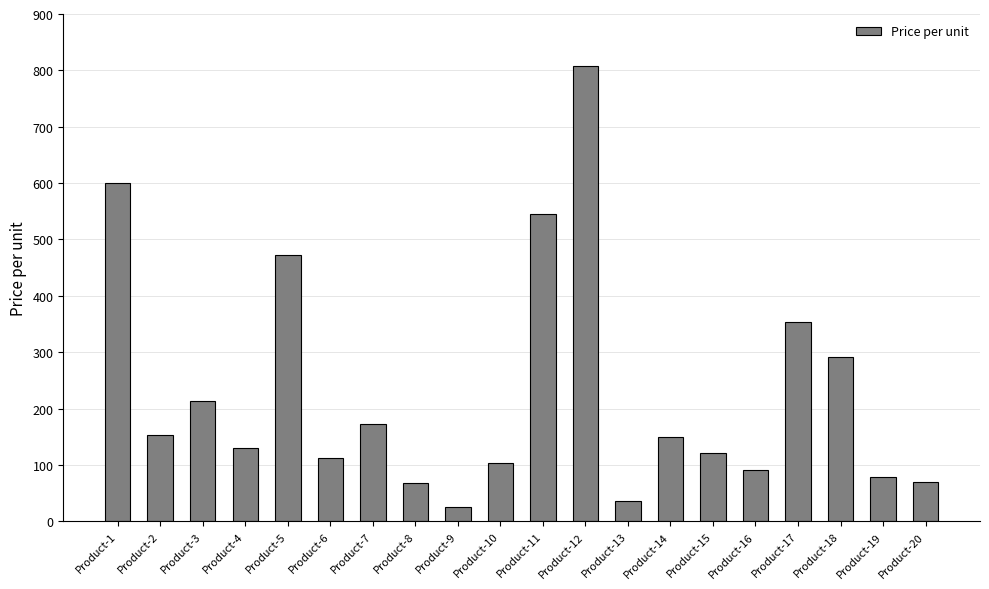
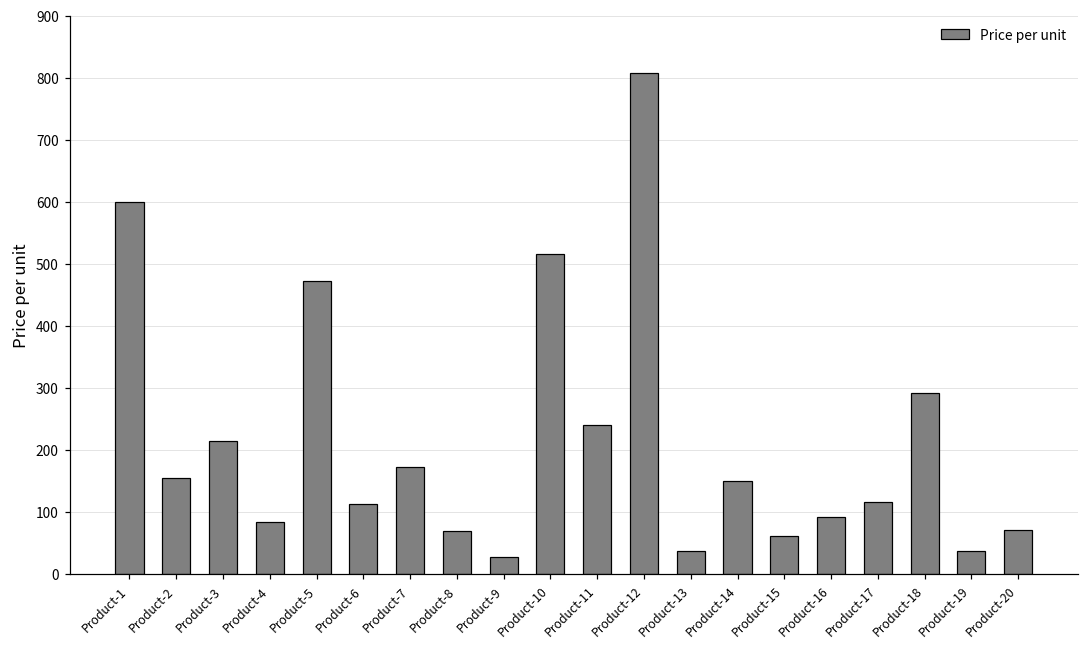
Product-4: 130 -> 80
Product-10: 100 -> 520
Product-11: 550 -> 240
Product-15: 120 -> 60
Product-17: 350 -> 120
Product-19: 80 -> 40
